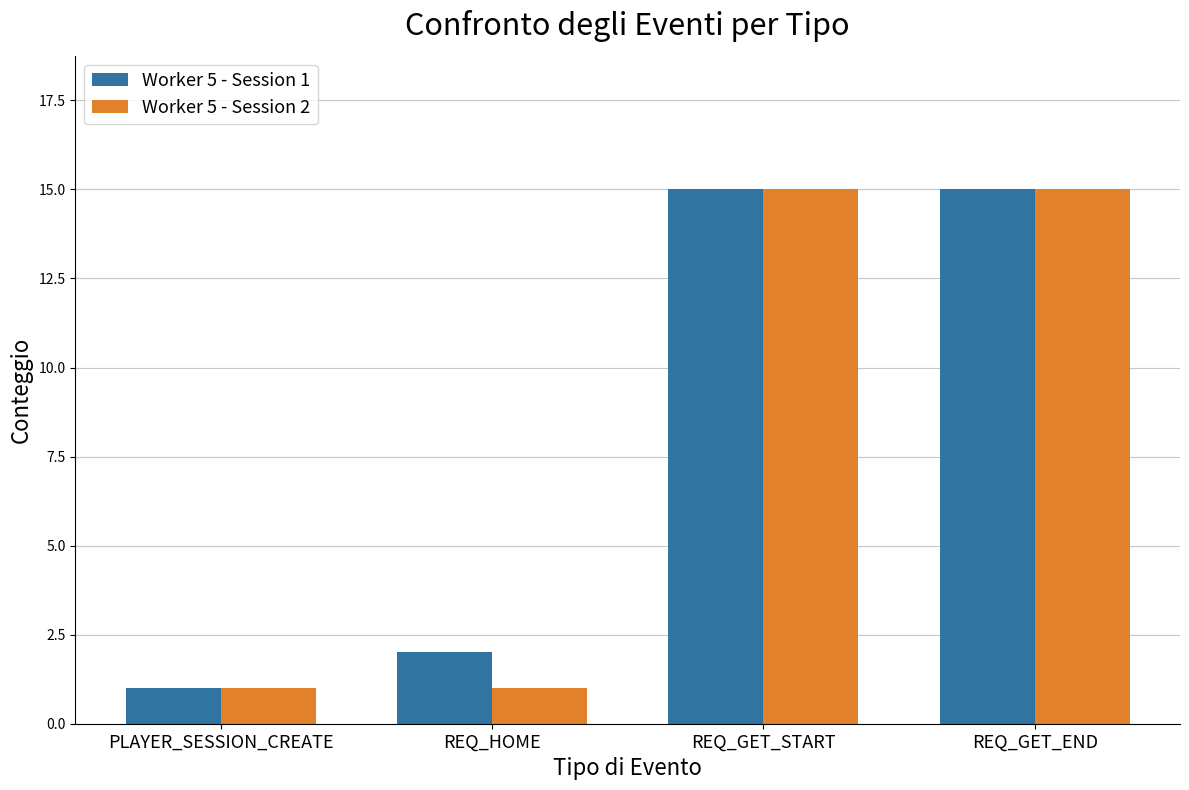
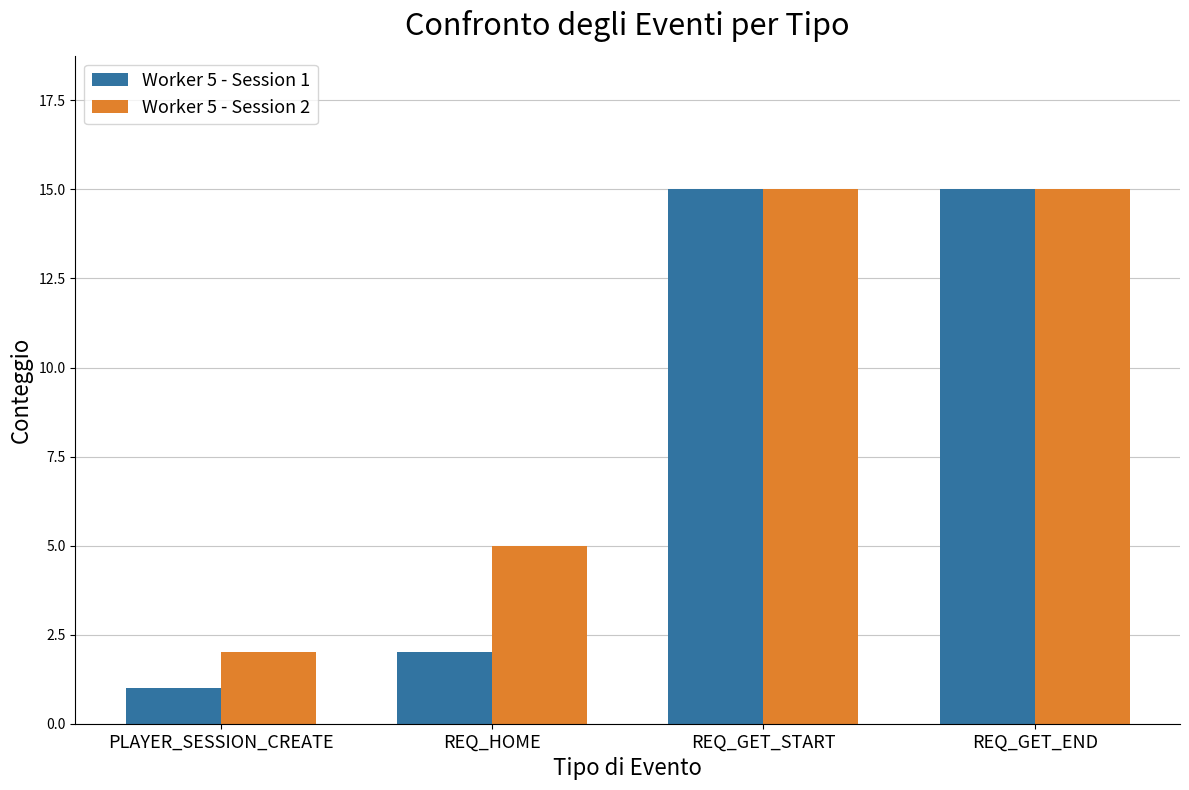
Worker 5 - Session 2, PLAYER_SESSION_CREATE: 1 -> 2
Worker 5 - Session 2, REQ_HOME: 1 -> 5
